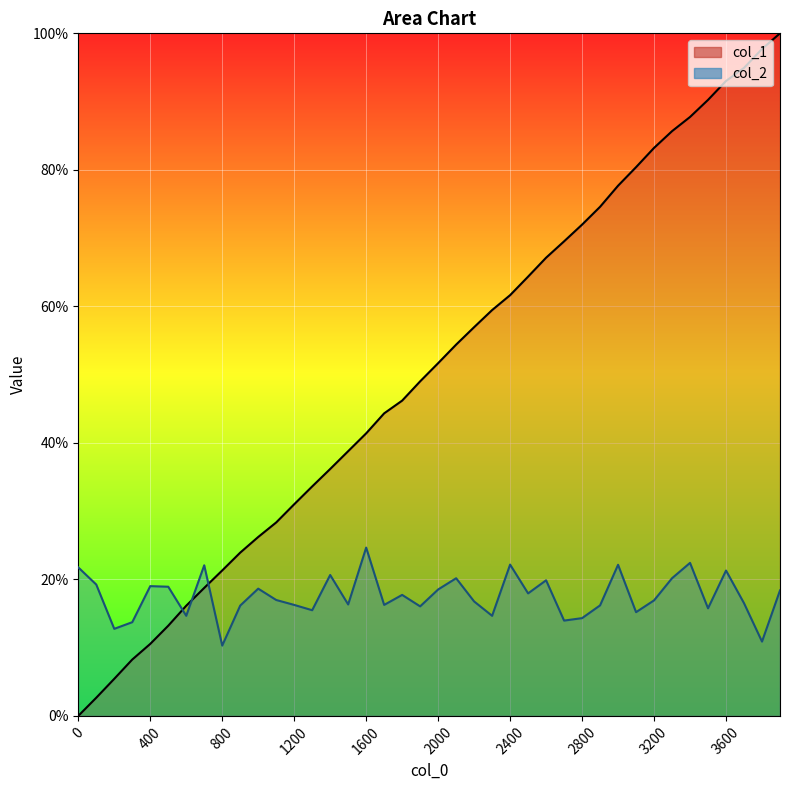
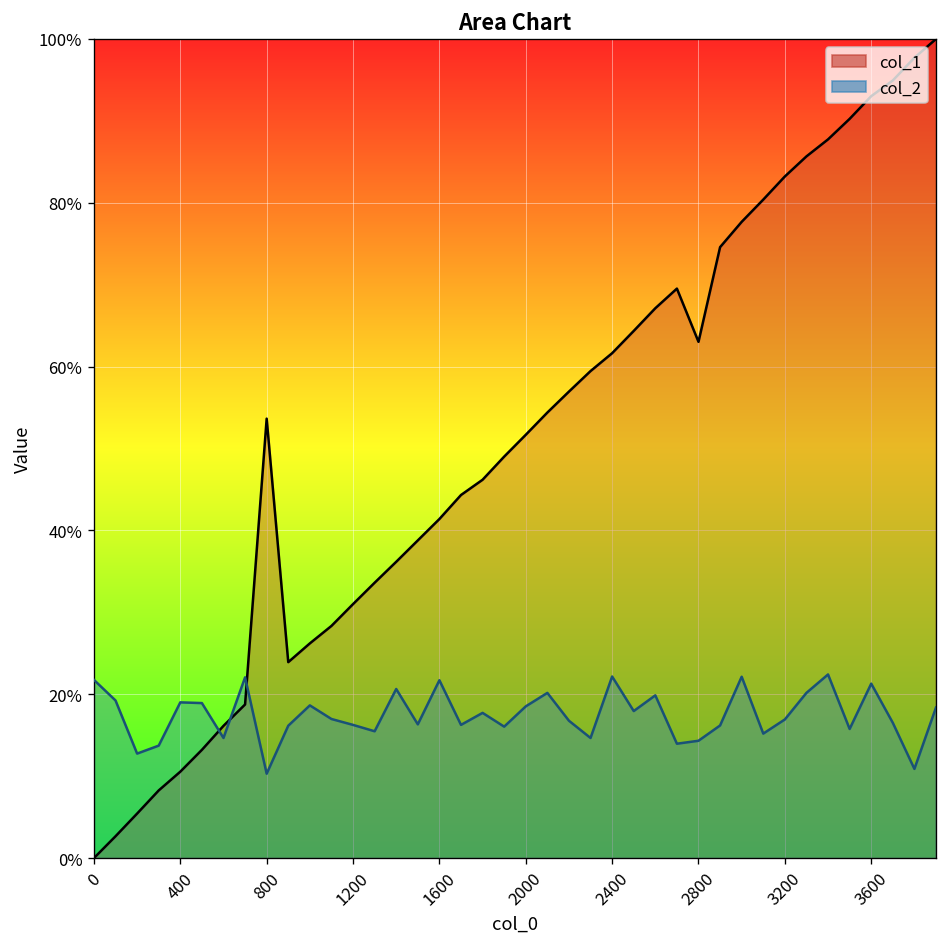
col_1, 800: 21% -> 54%
col_2, 1600: 25% -> 22%
col_1, 2800: 72% -> 63%
